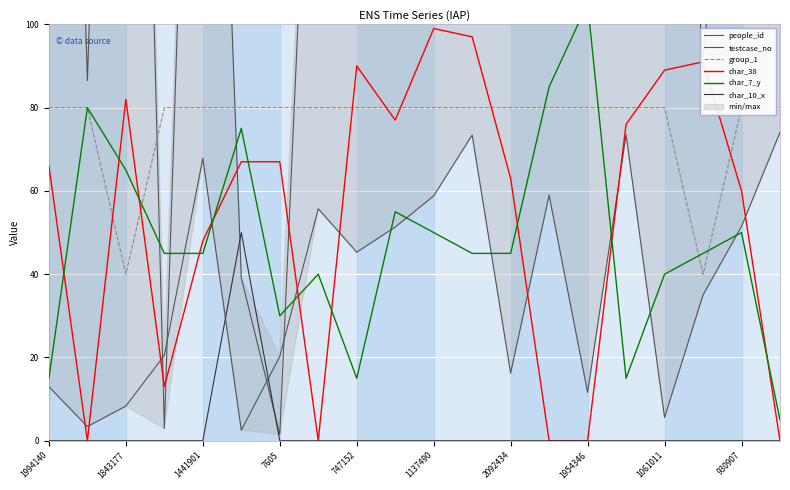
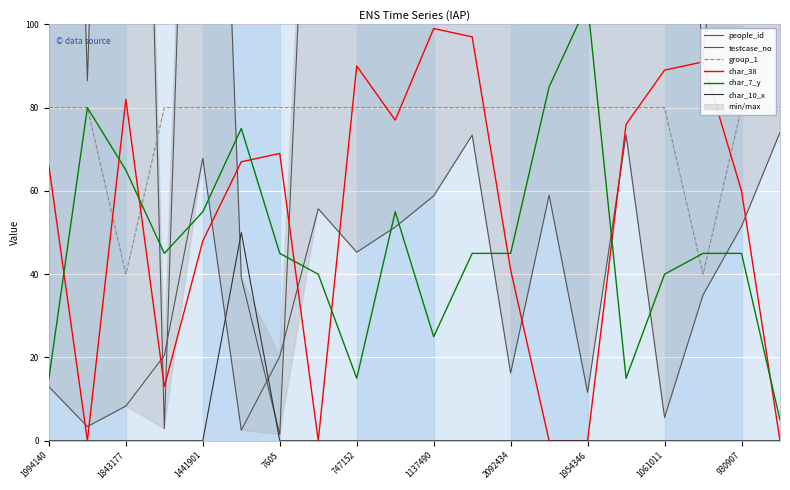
char_7_y, 1441901: 45 -> 55
char_38, 7605: 67 -> 69
char_7_y, 7605: 30 -> 45
char_7_y, 1137490: 50 -> 25
char_38, 2092434: 63 -> 41
char_7_y, 930907: 50 -> 45
